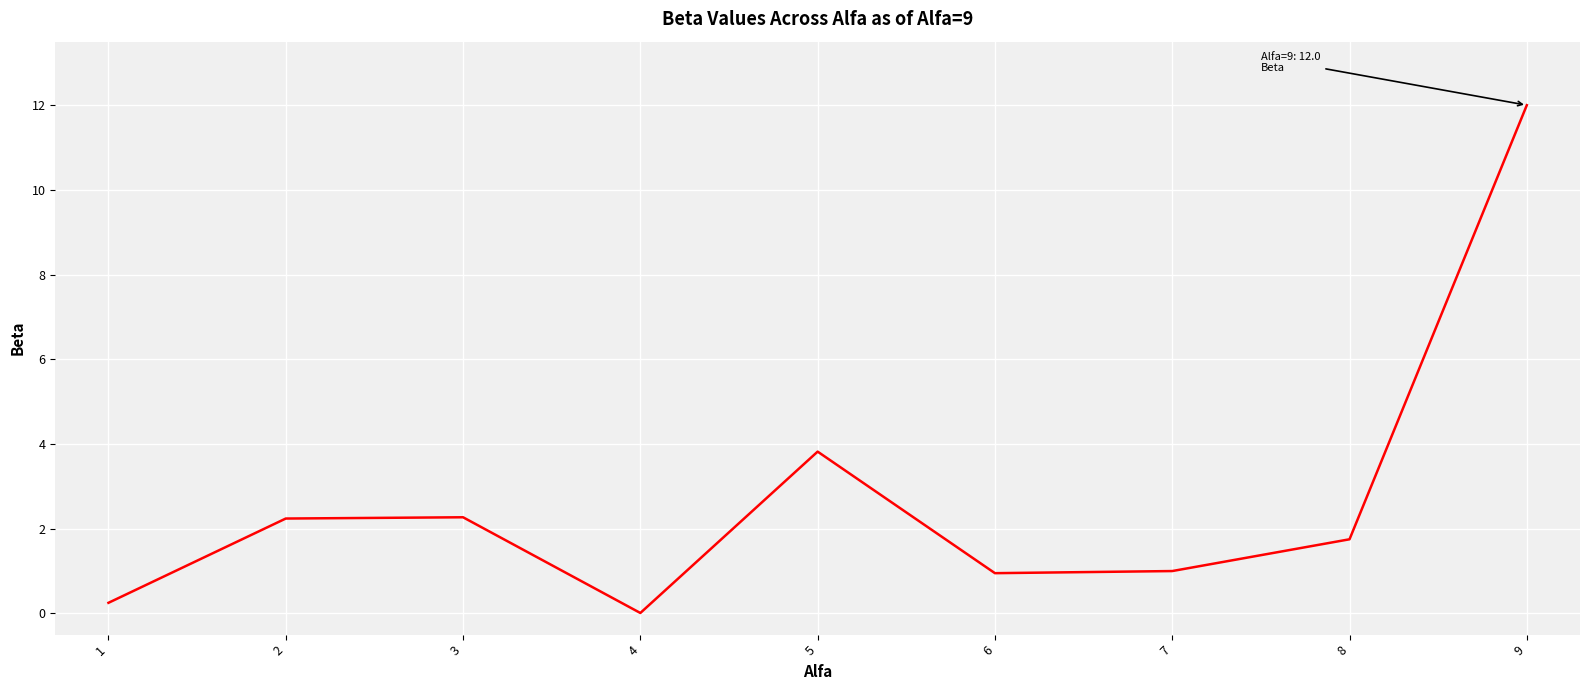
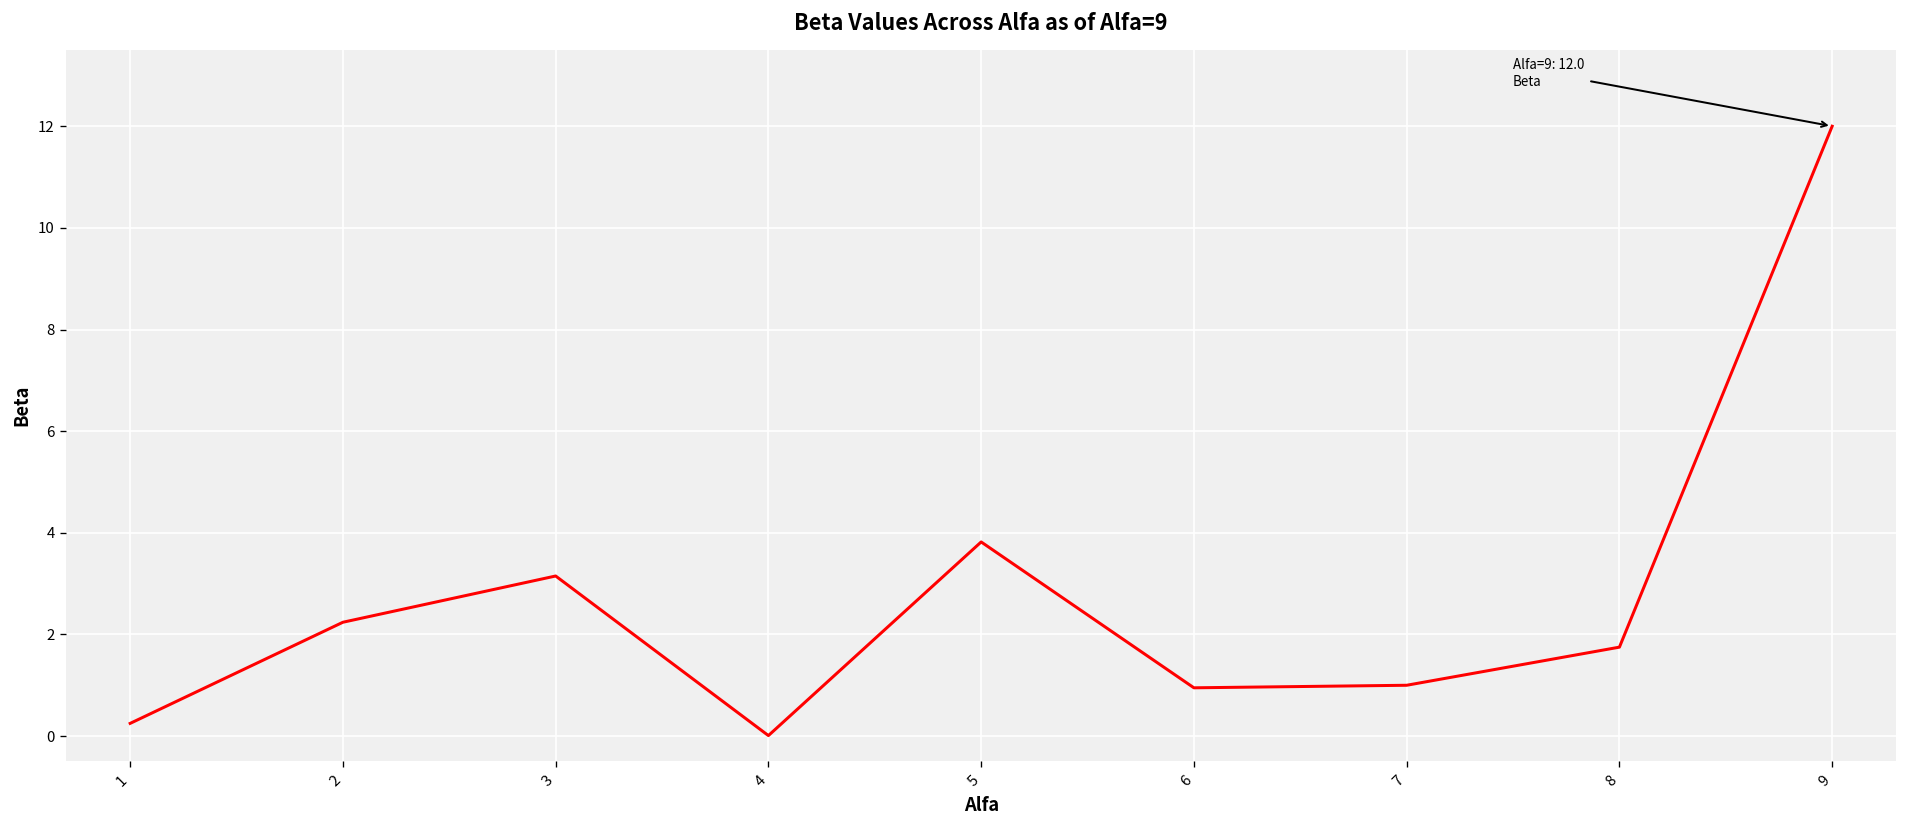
3: 2.3 -> 3.2
